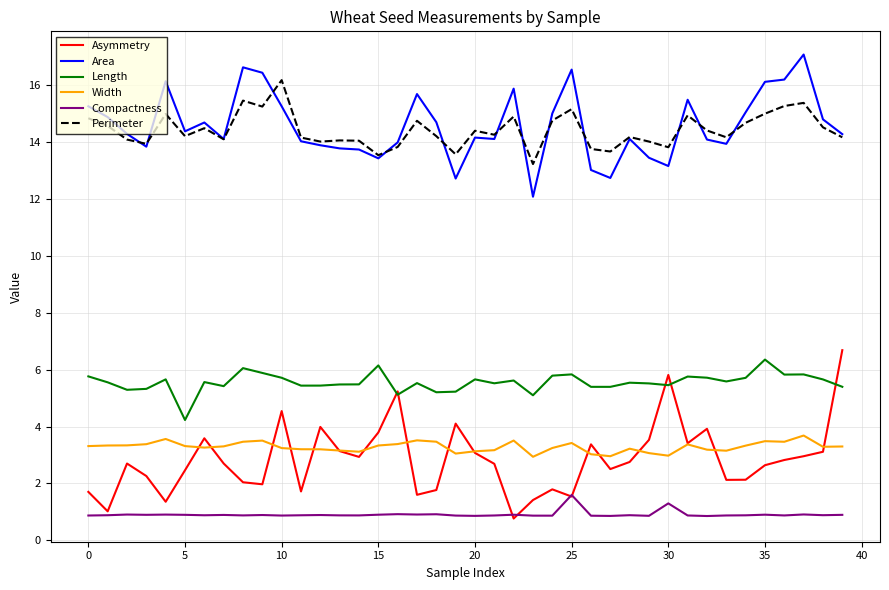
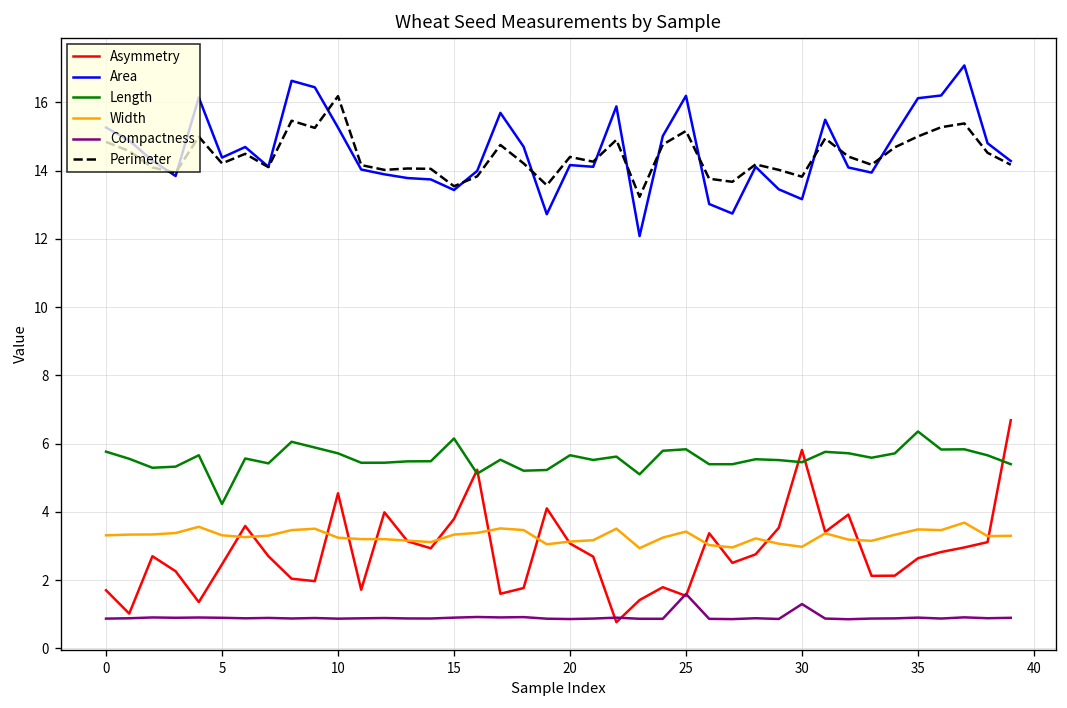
Area, 25: 16.6 -> 16.2
